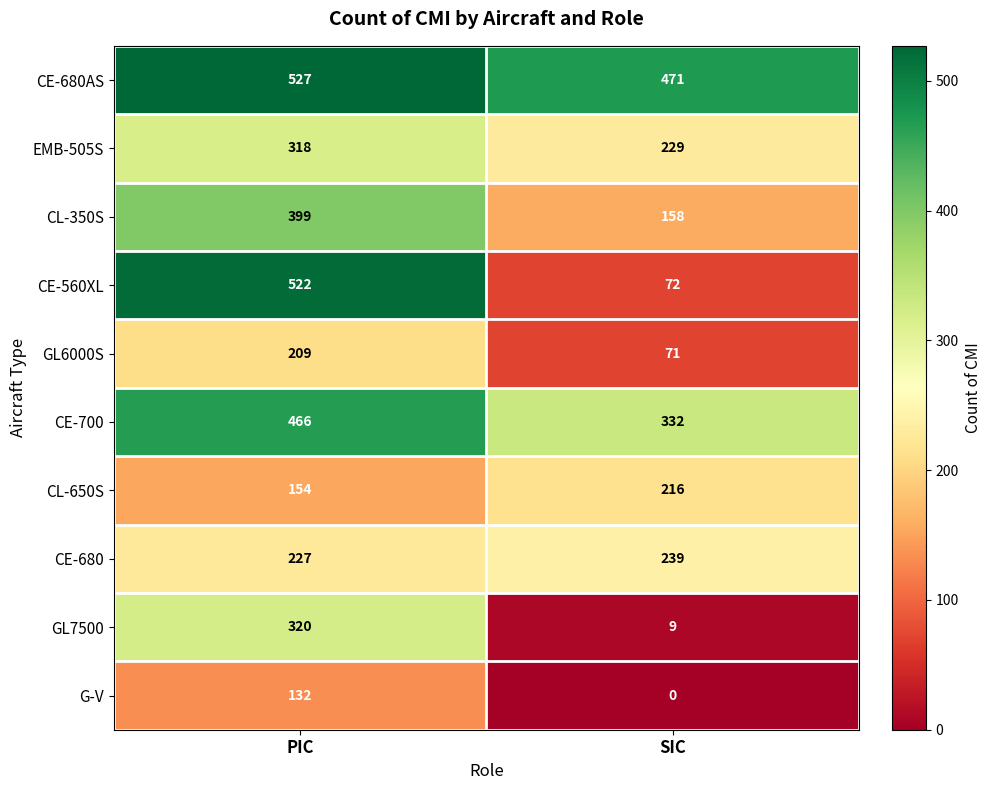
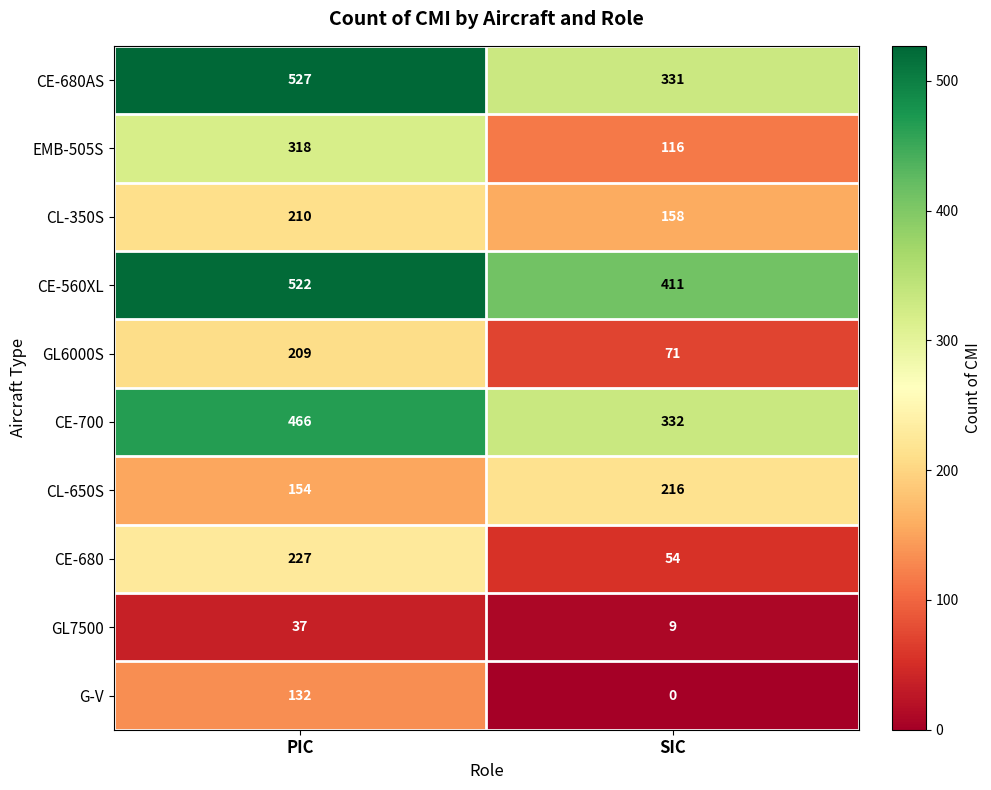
CE-680AS, SIC: 471 -> 331
EMB-505S, SIC: 229 -> 116
CL-350S, PIC: 399 -> 210
CE-560XL, SIC: 72 -> 411
CE-680, SIC: 239 -> 54
GL7500, PIC: 320 -> 37
